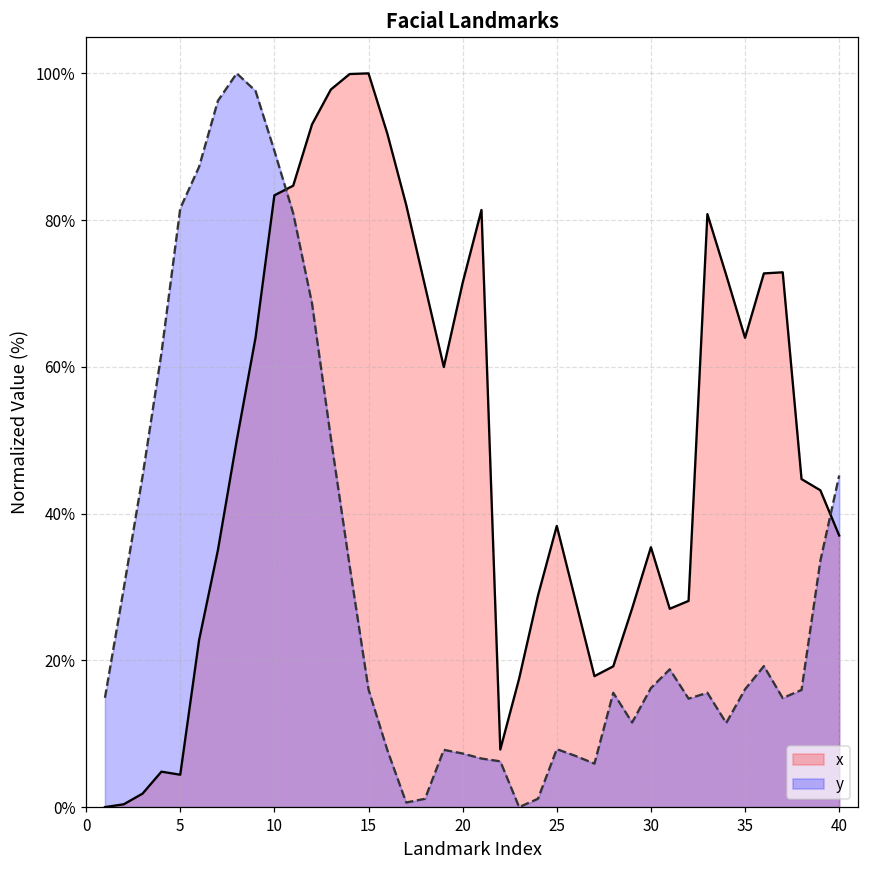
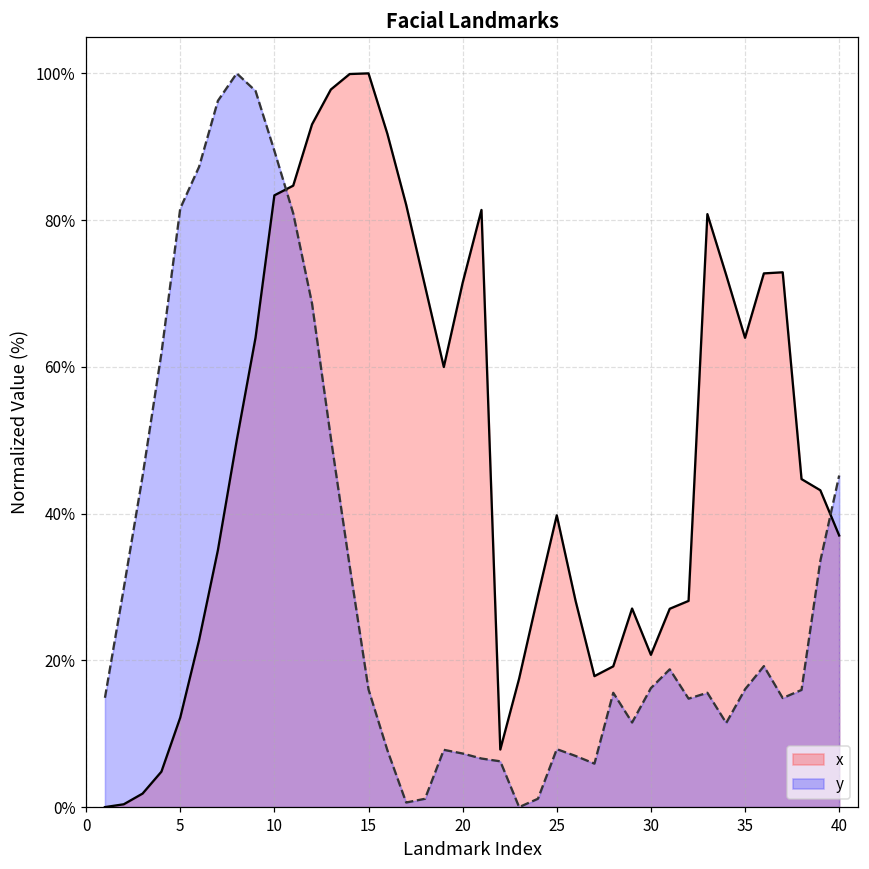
x, 5: 4% -> 12%
x, 25: 38% -> 40%
x, 30: 35% -> 21%
